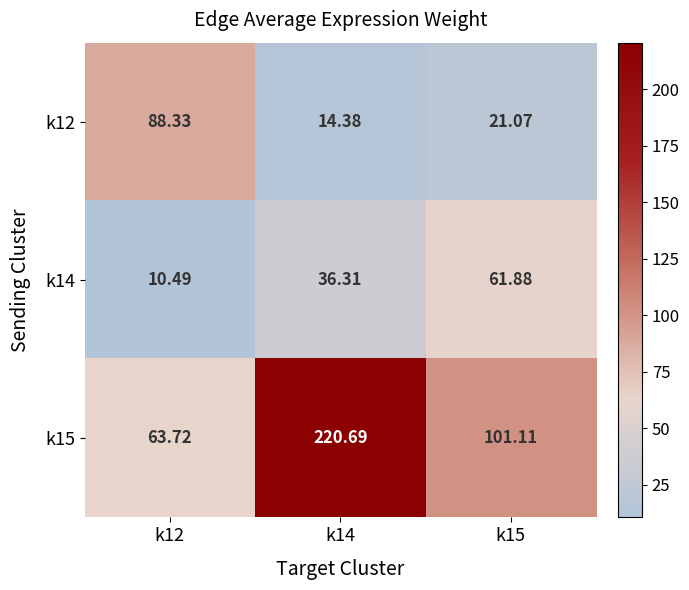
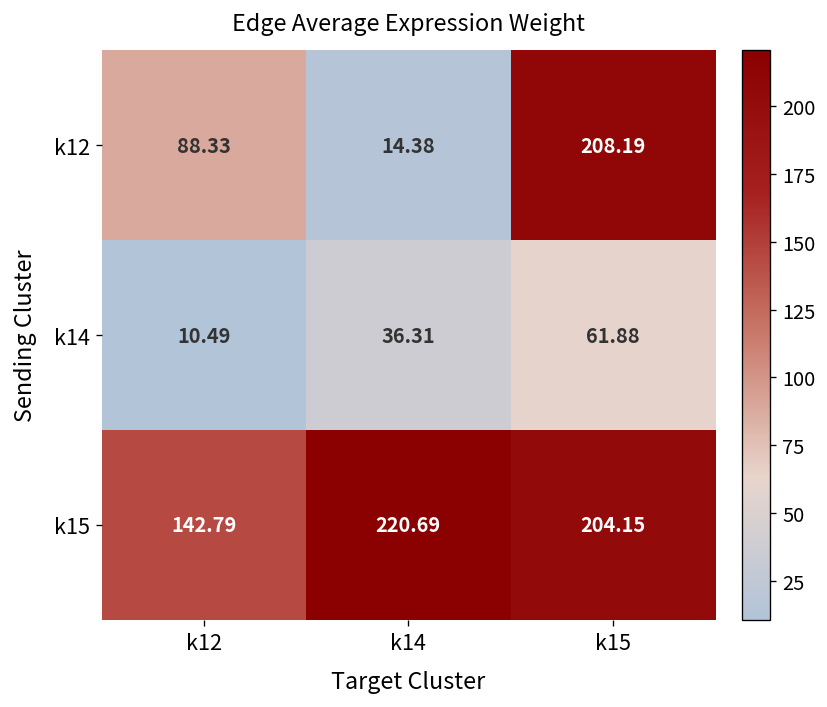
k12, k15: 21.07 -> 208.19
k15, k12: 63.72 -> 142.79
k15, k15: 101.11 -> 204.15
